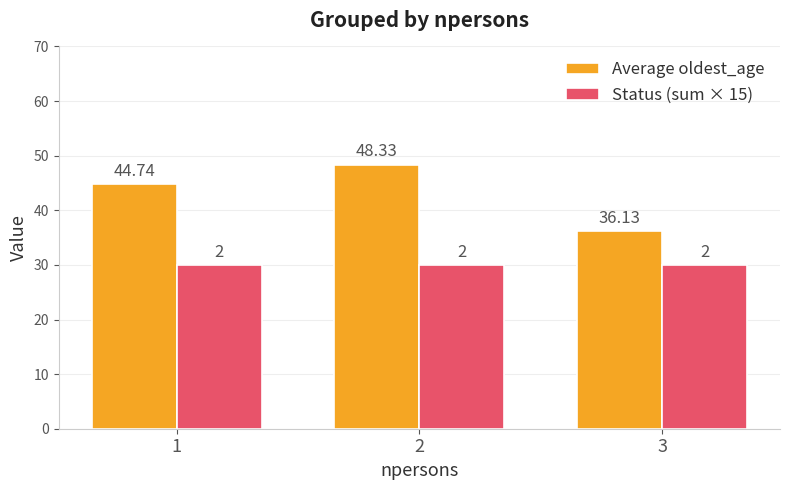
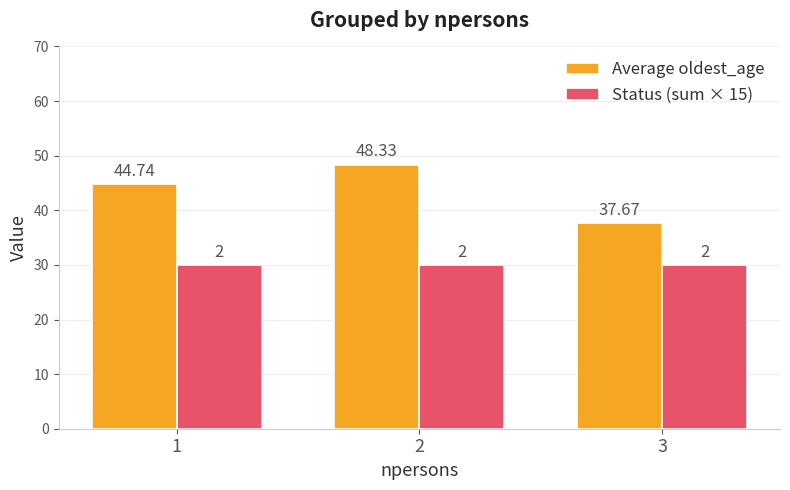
Average oldest_age, 3: 36.13 -> 37.67
